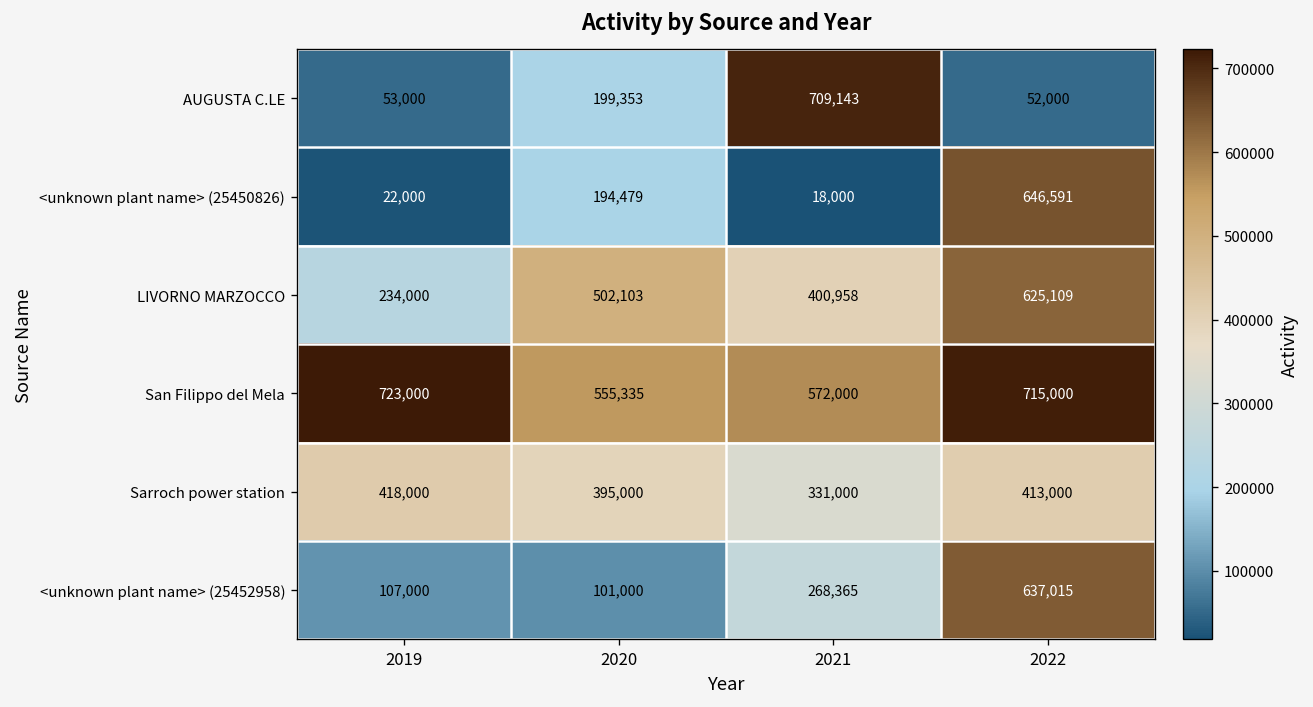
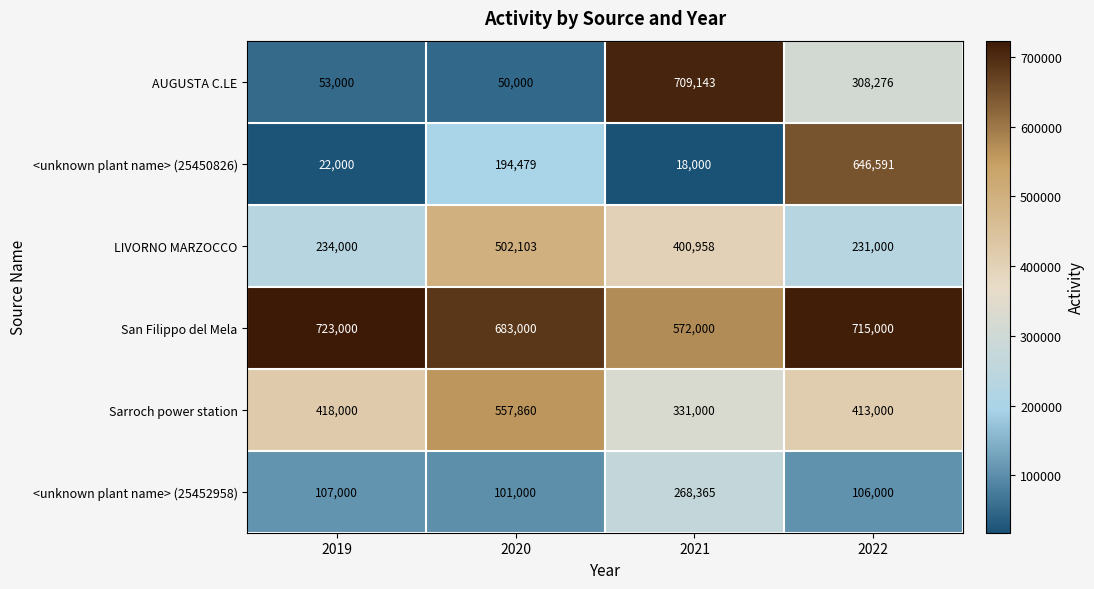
AUGUSTA C.LE, 2020: 199,353 -> 50,000
AUGUSTA C.LE, 2022: 52,000 -> 308,276
LIVORNO MARZOCCO, 2022: 625,109 -> 231,000
San Filippo del Mela, 2020: 555,335 -> 683,000
Sarroch power station, 2020: 395,000 -> 557,860
<unknown plant name> (25452958), 2022: 637,015 -> 106,000
